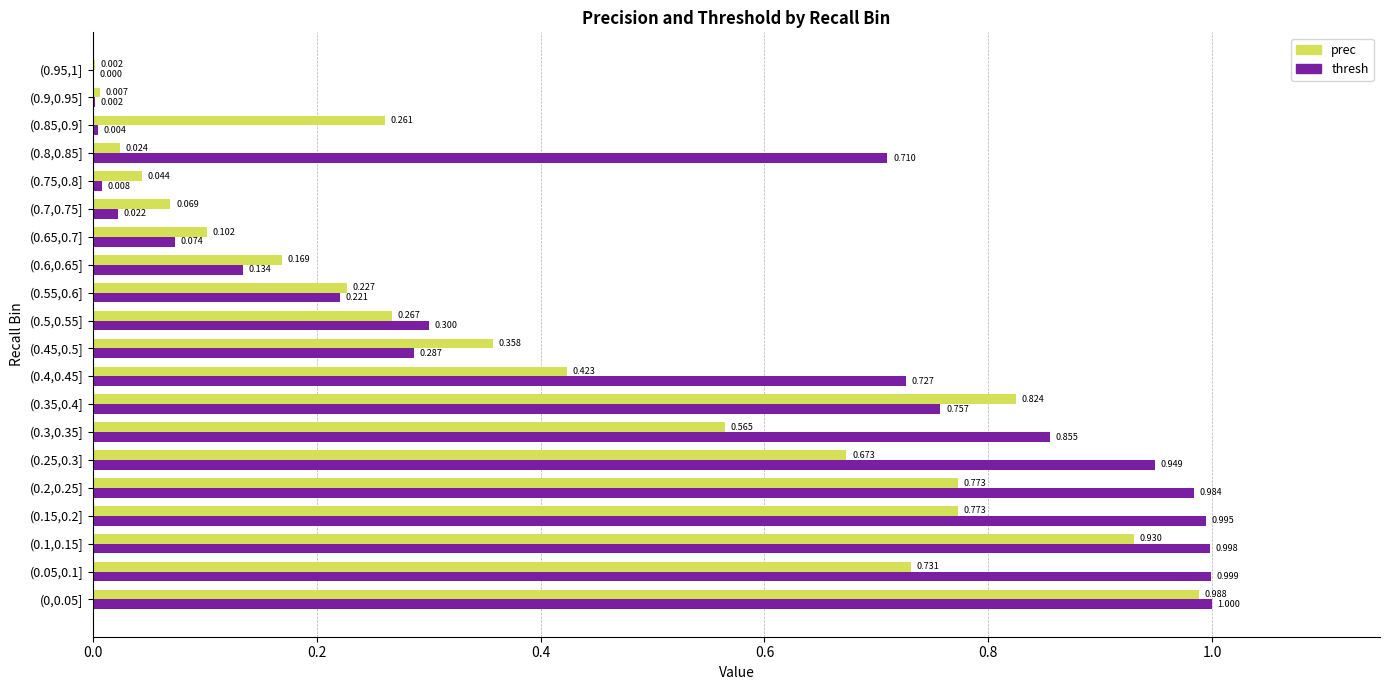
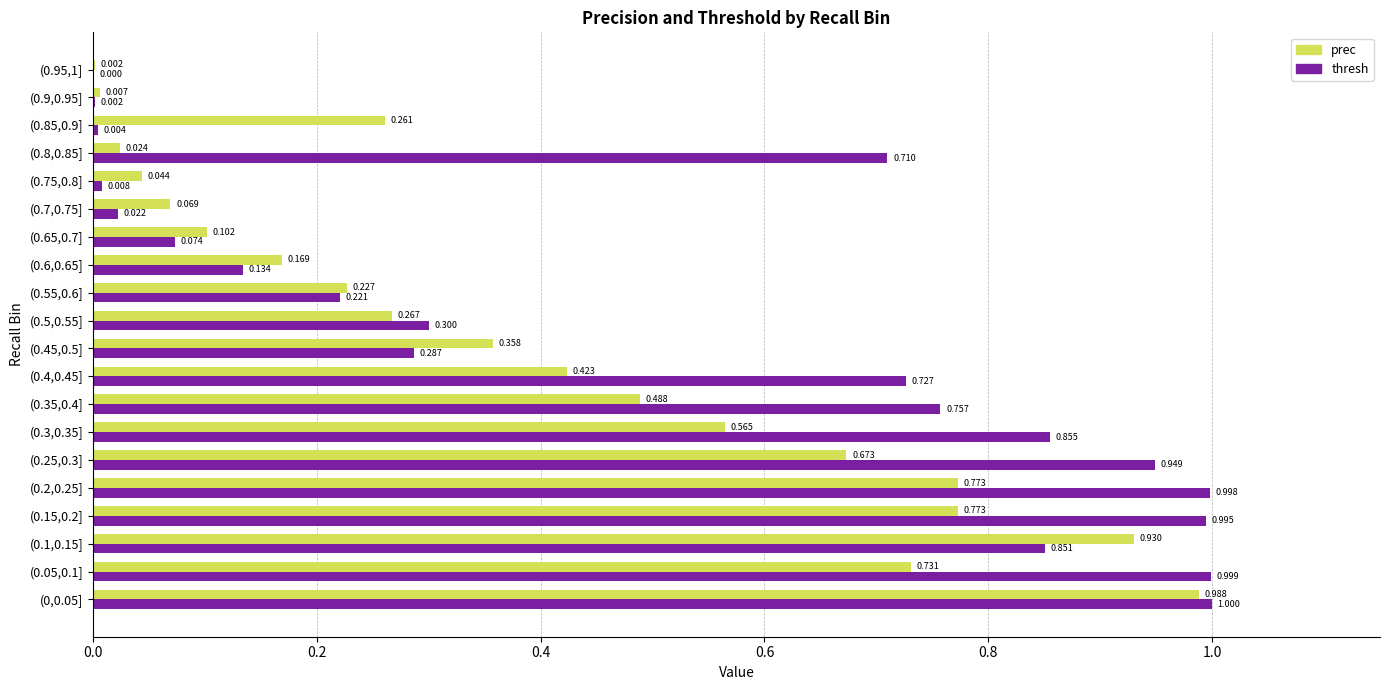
prec, (0.35,0.4]: 0.824 -> 0.488
thresh, (0.2,0.25]: 0.984 -> 0.998
thresh, (0.1,0.15]: 0.998 -> 0.851
